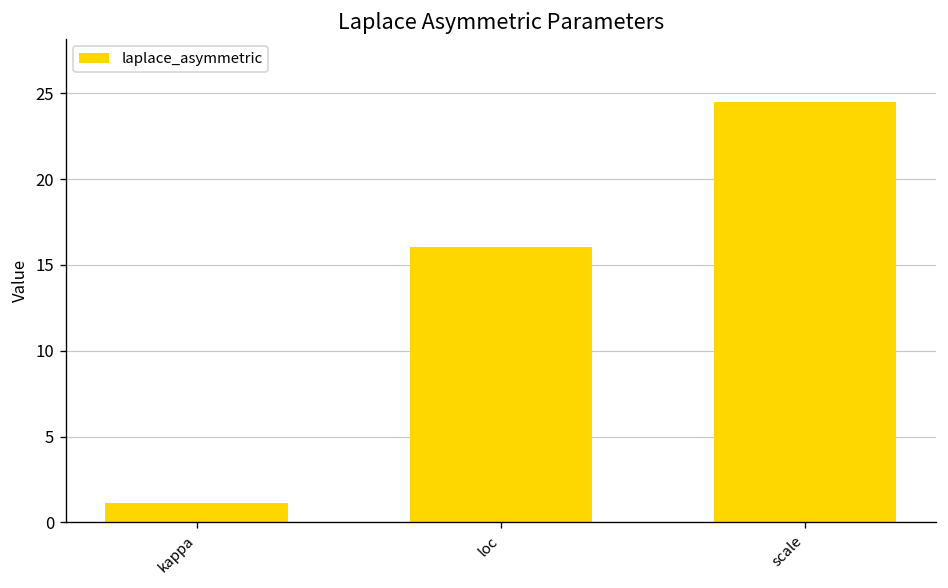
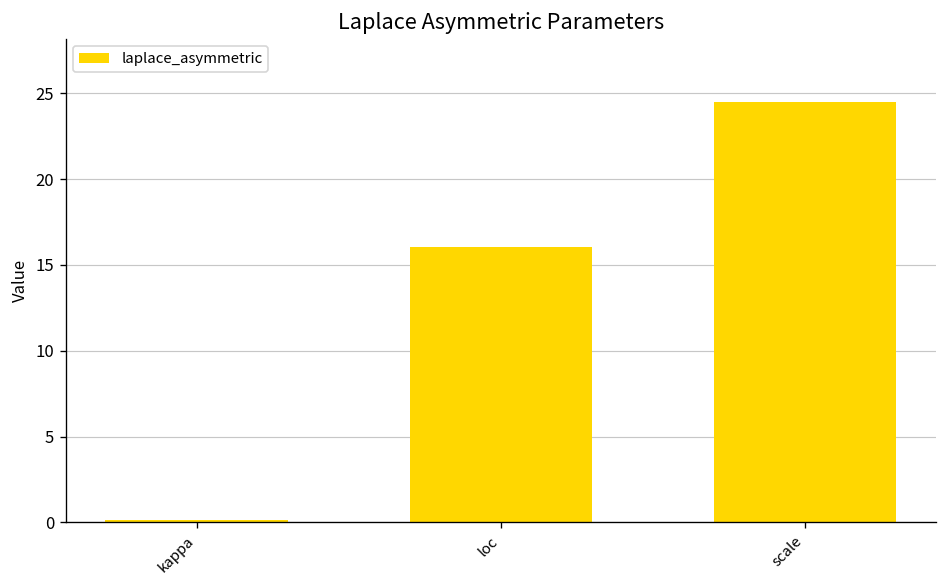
kappa: 1.1 -> 0.2
